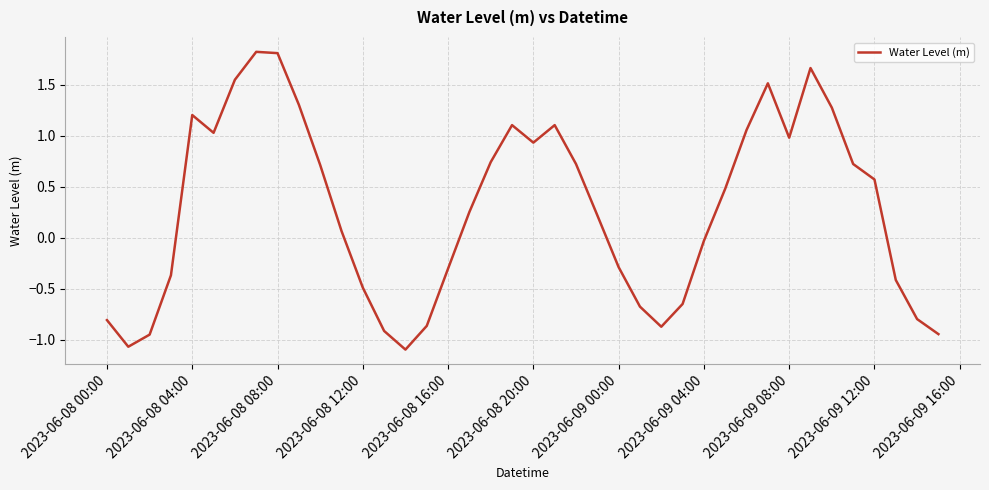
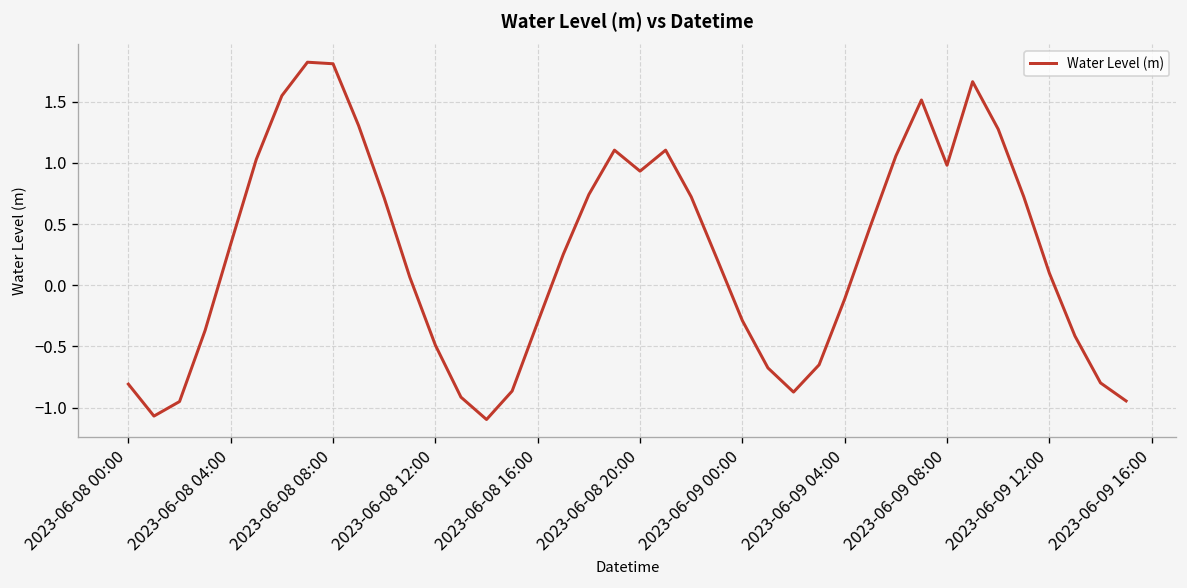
2023-06-08 04:00: 1.20 -> 0.34
2023-06-09 04:00: -0.03 -> -0.11
2023-06-09 12:00: 0.57 -> 0.10
